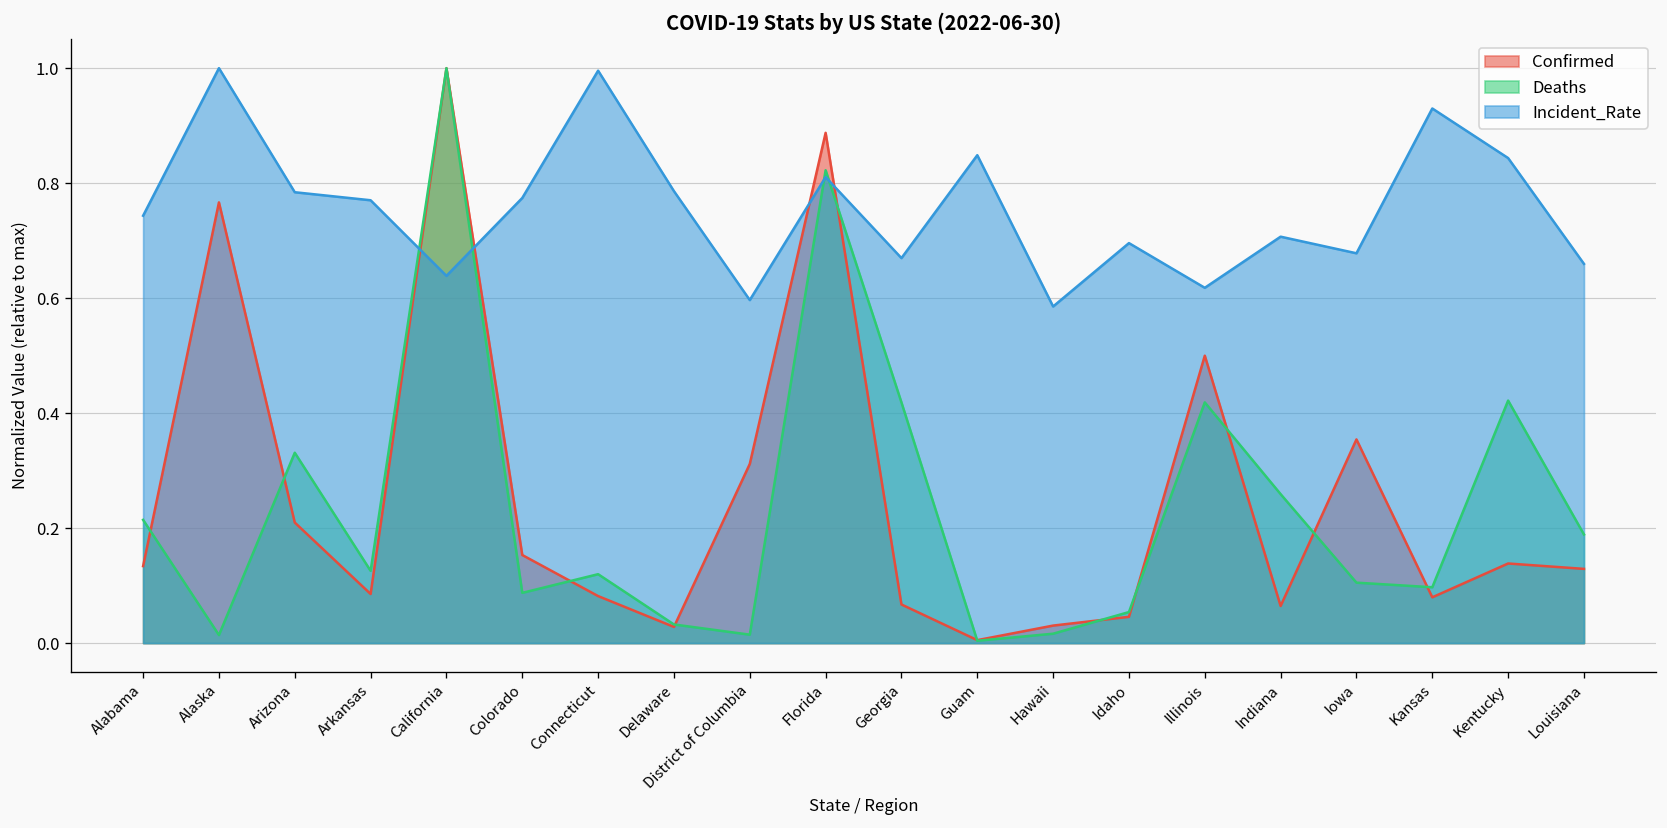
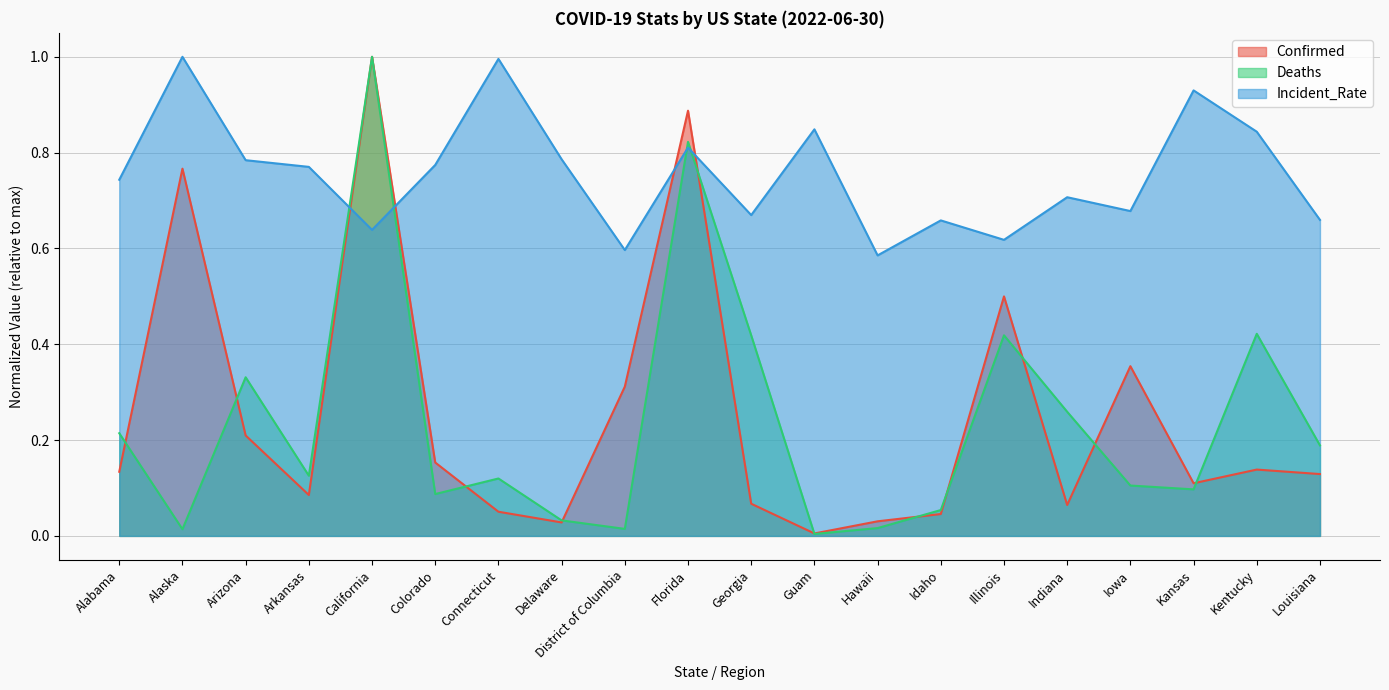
Confirmed, Connecticut: 0.08 -> 0.05
Incident_Rate, Idaho: 0.70 -> 0.66
Confirmed, Kansas: 0.08 -> 0.11
